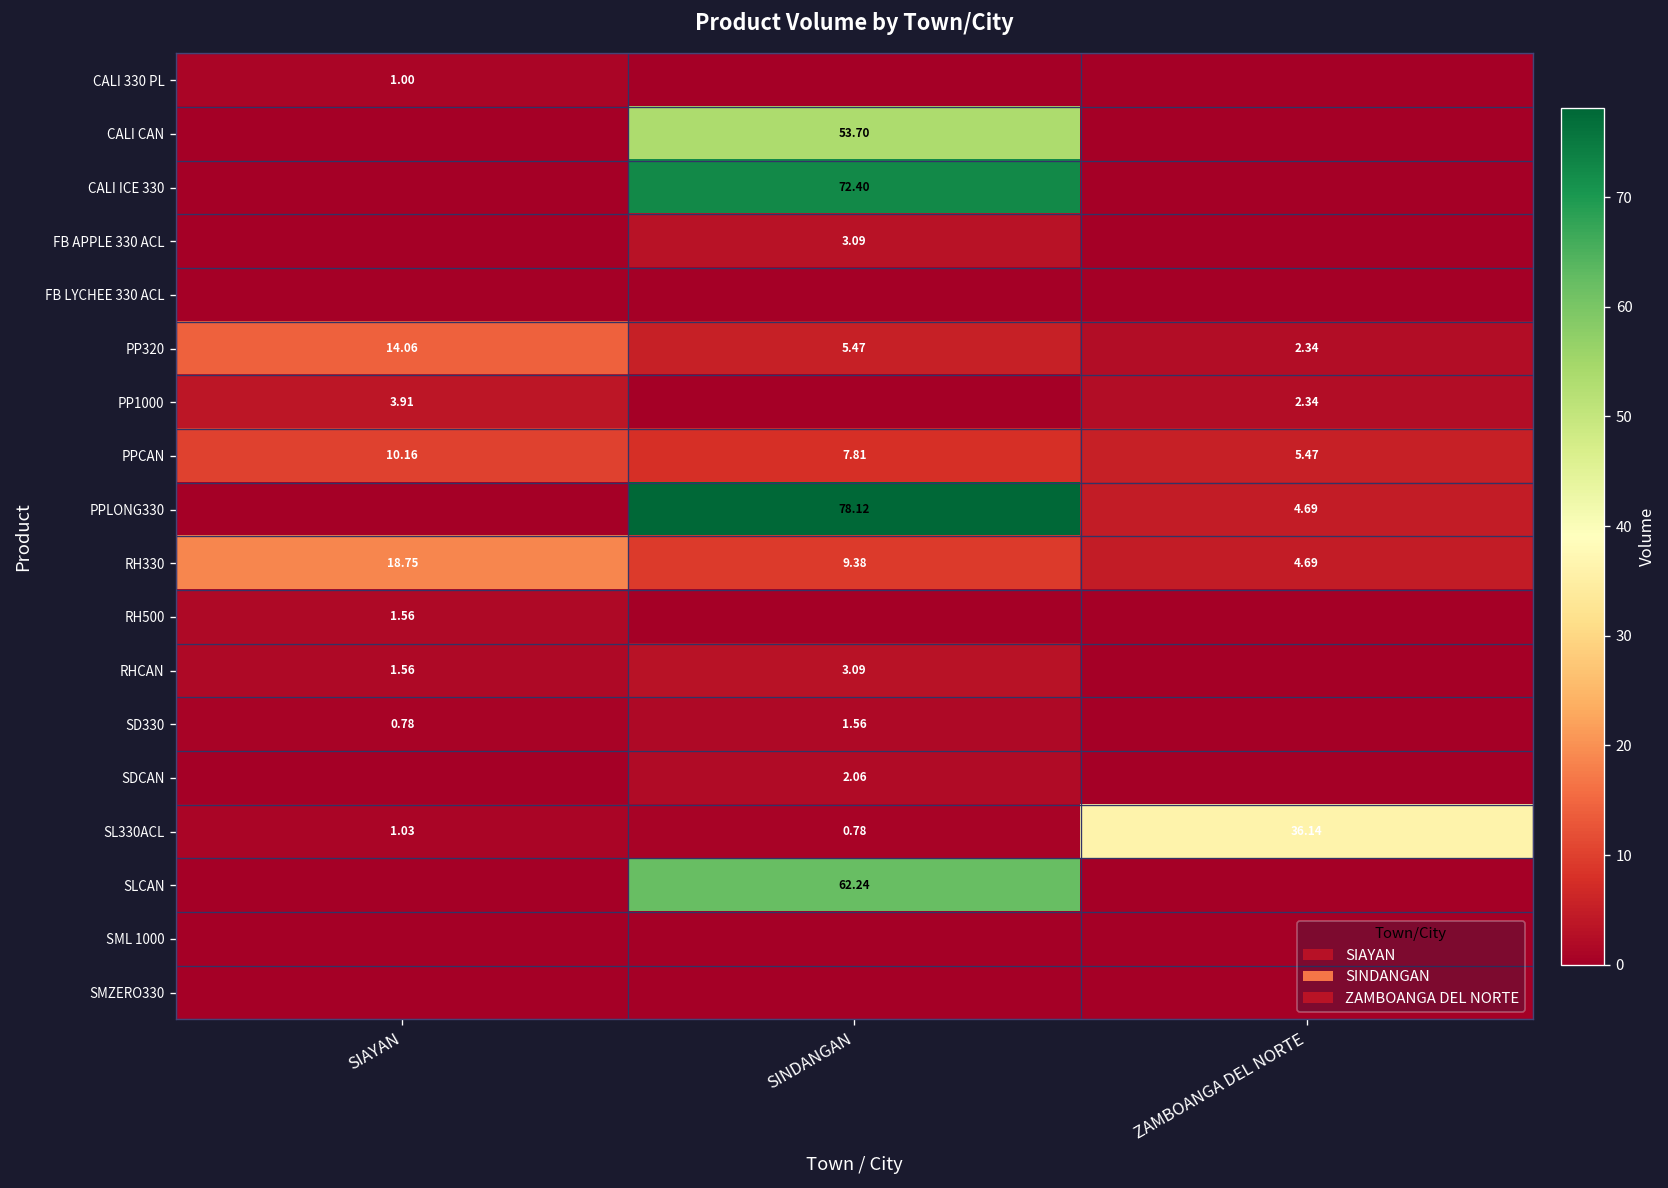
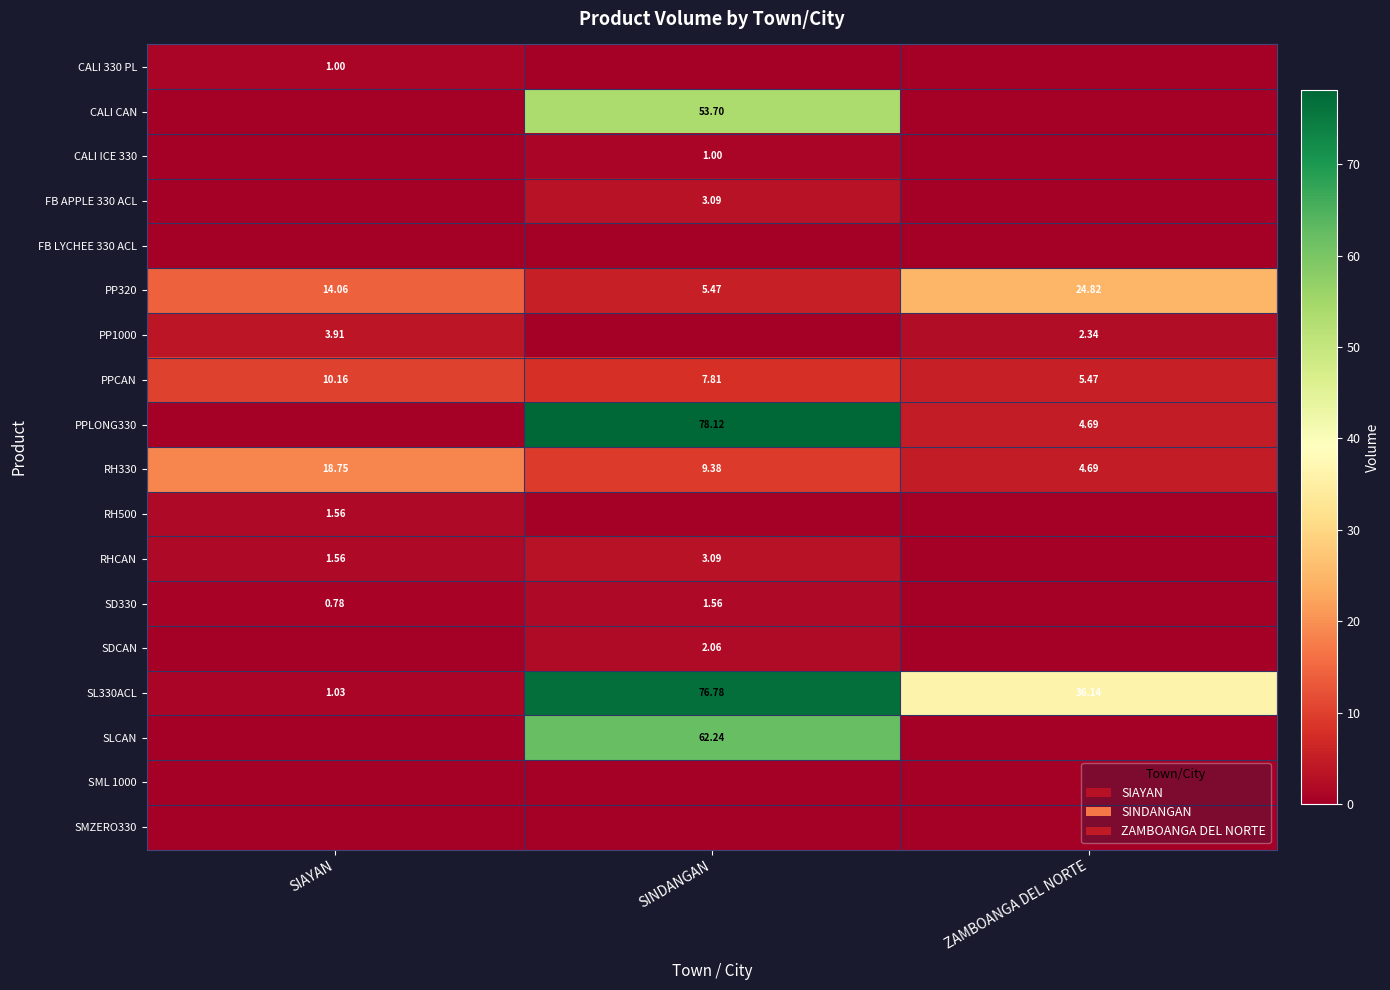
CALI ICE 330, SINDANGAN: 72.40 -> 1.00
PP320, ZAMBOANGA DEL NORTE: 2.34 -> 24.82
SL330ACL, SINDANGAN: 0.78 -> 76.78
